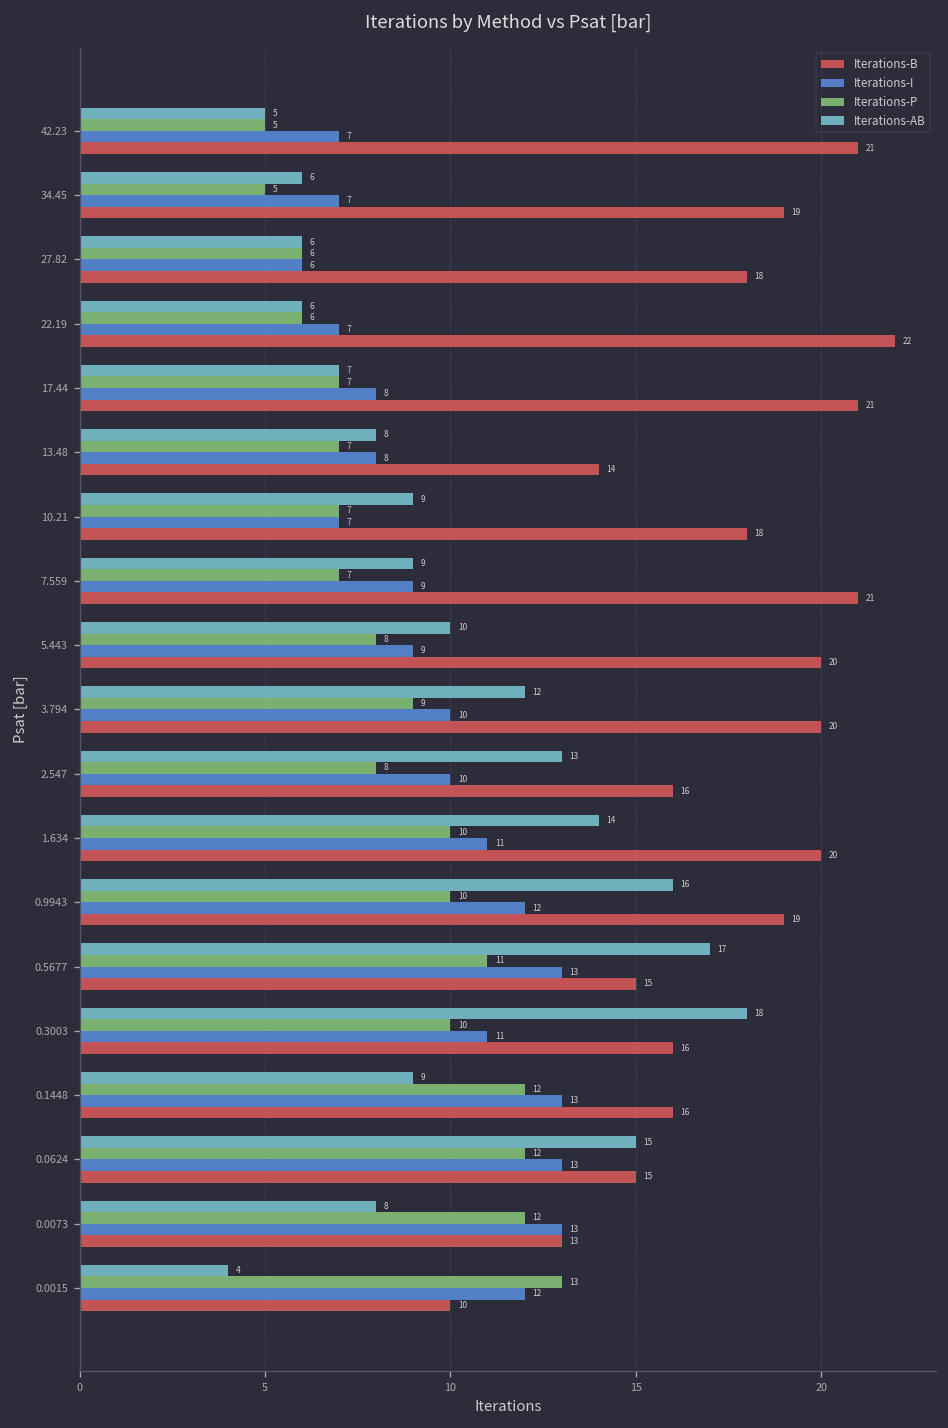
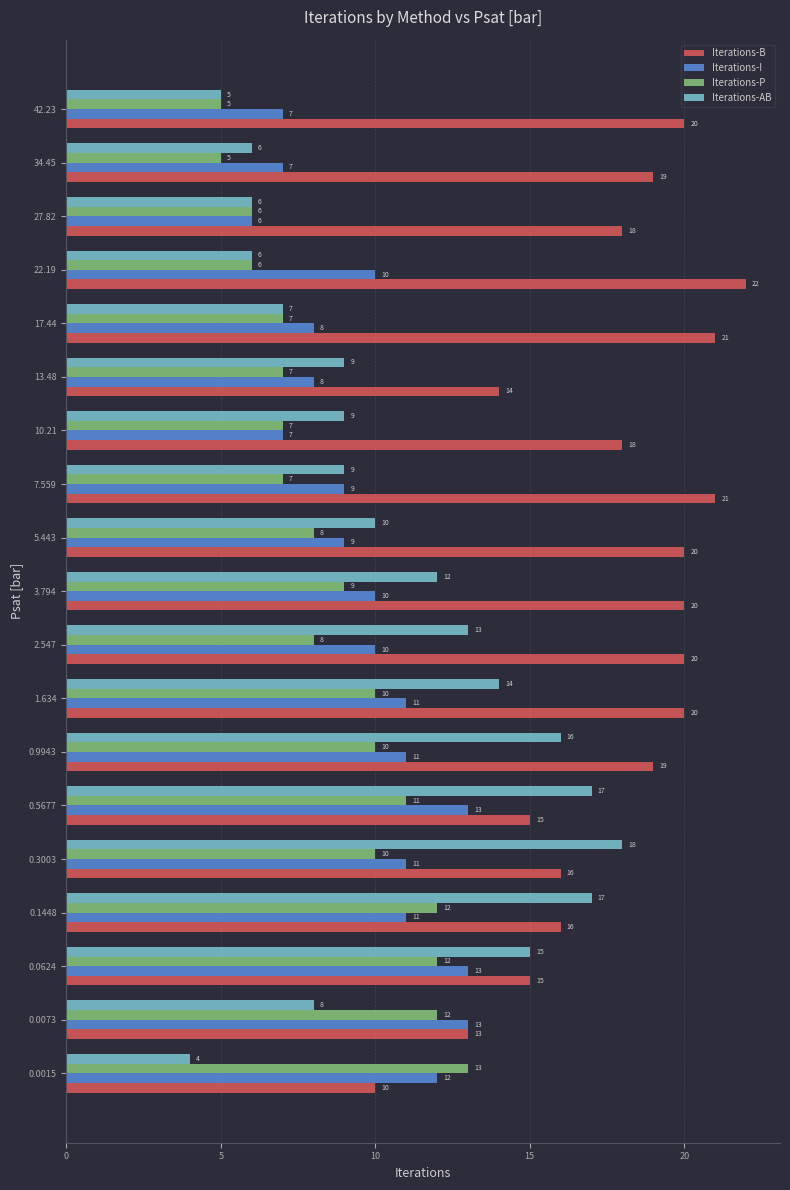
Iterations-B, 42.23: 21 -> 20
Iterations-I, 22.19: 7 -> 10
Iterations-AB, 13.48: 8 -> 9
Iterations-B, 2.547: 16 -> 20
Iterations-I, 0.9943: 12 -> 11
Iterations-AB, 0.1448: 9 -> 17
Iterations-I, 0.1448: 13 -> 11
